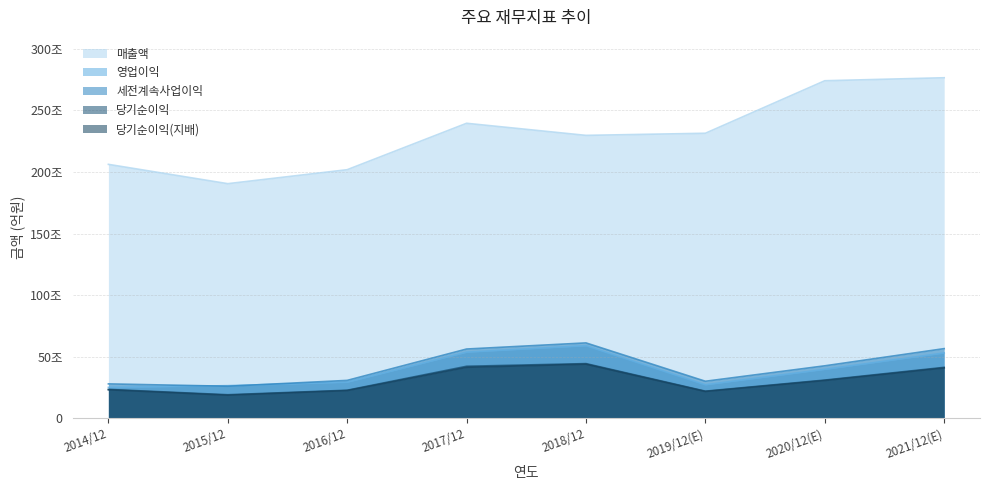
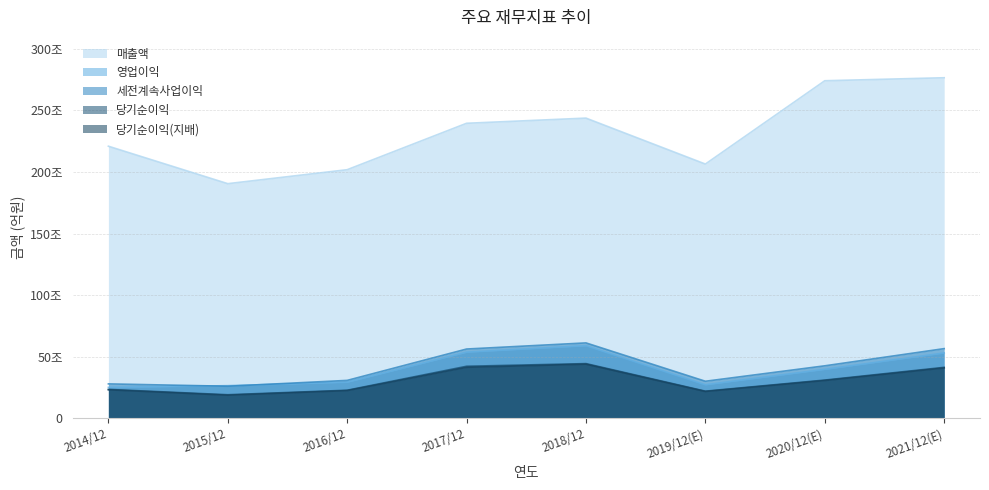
매출액, 2014/12: 206조 -> 221조
매출액, 2018/12: 230조 -> 244조
매출액, 2019/12(E): 231조 -> 206조
